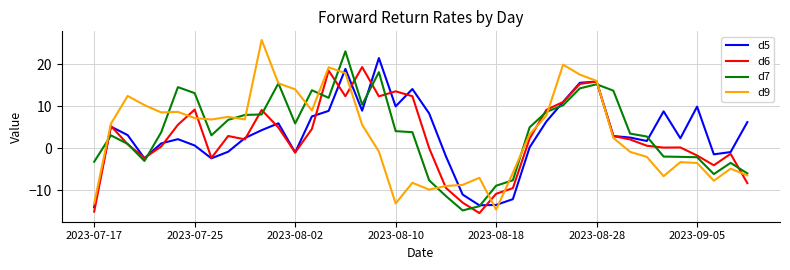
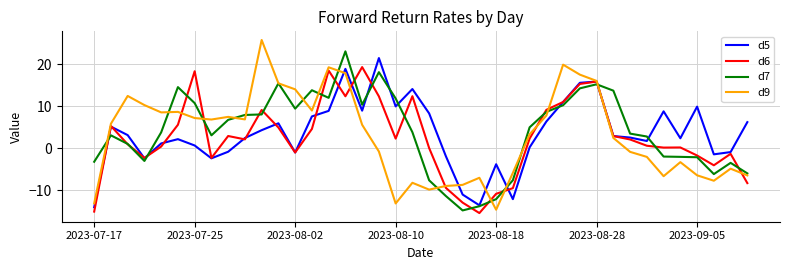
d6, 2023-07-25: 9 -> 18
d7, 2023-07-25: 13 -> 11
d7, 2023-08-02: 6 -> 9
d6, 2023-08-10: 14 -> 2
d7, 2023-08-10: 4 -> 12
d5, 2023-08-18: -14 -> -4
d7, 2023-08-18: -9 -> -12
d9, 2023-09-05: -4 -> -6
